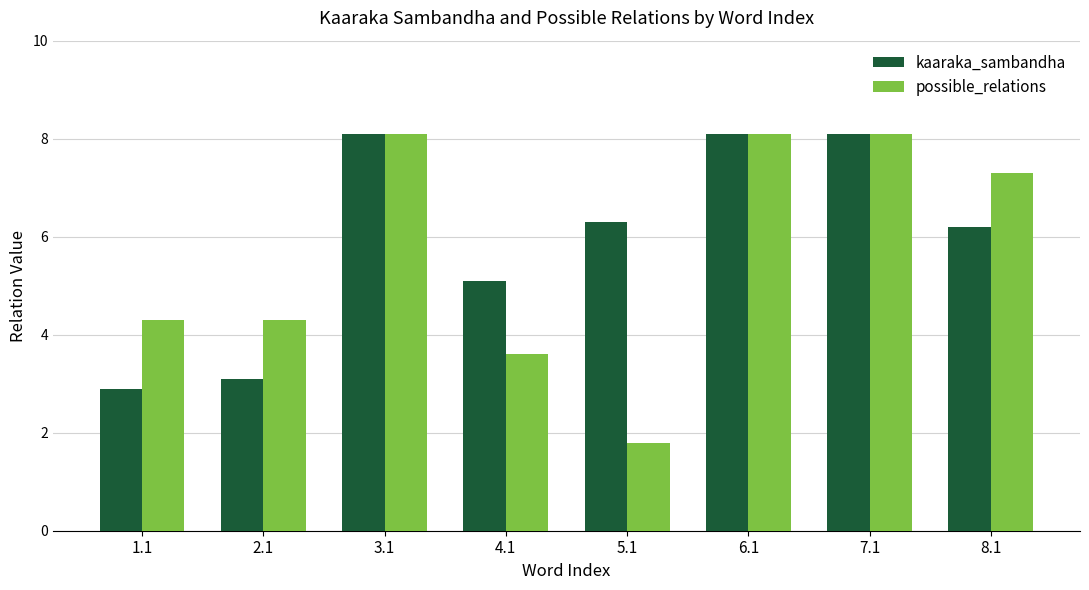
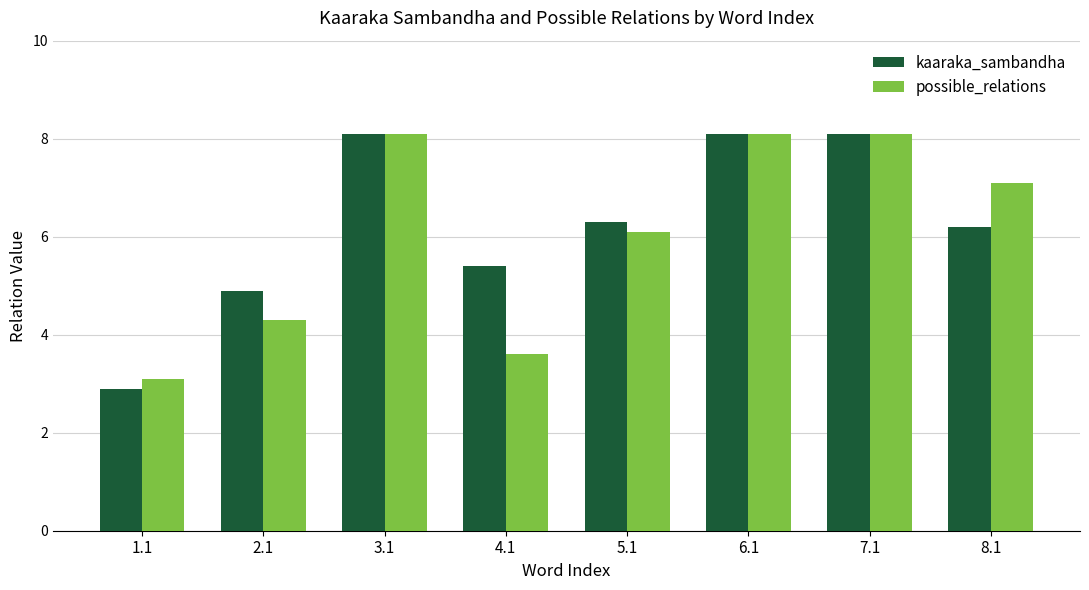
possible_relations, 1.1: 4.3 -> 3.1
kaaraka_sambandha, 2.1: 3.1 -> 4.9
kaaraka_sambandha, 4.1: 5.1 -> 5.4
possible_relations, 5.1: 1.8 -> 6.1
possible_relations, 8.1: 7.3 -> 7.1
